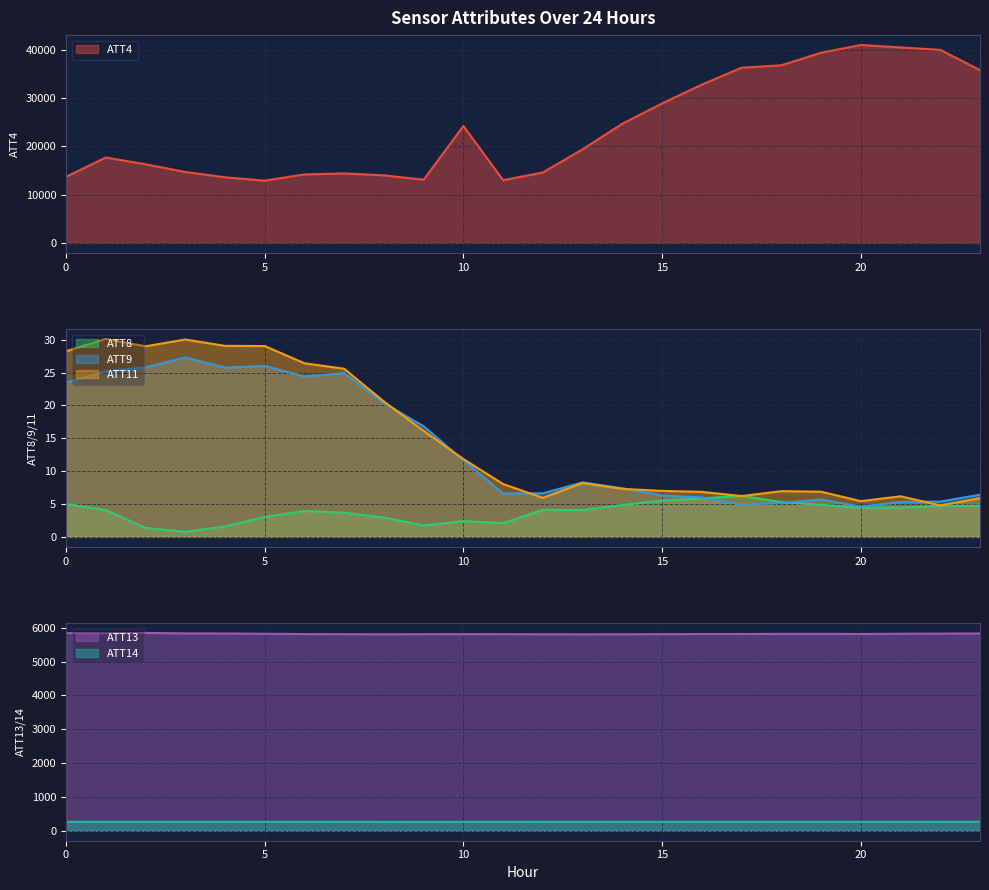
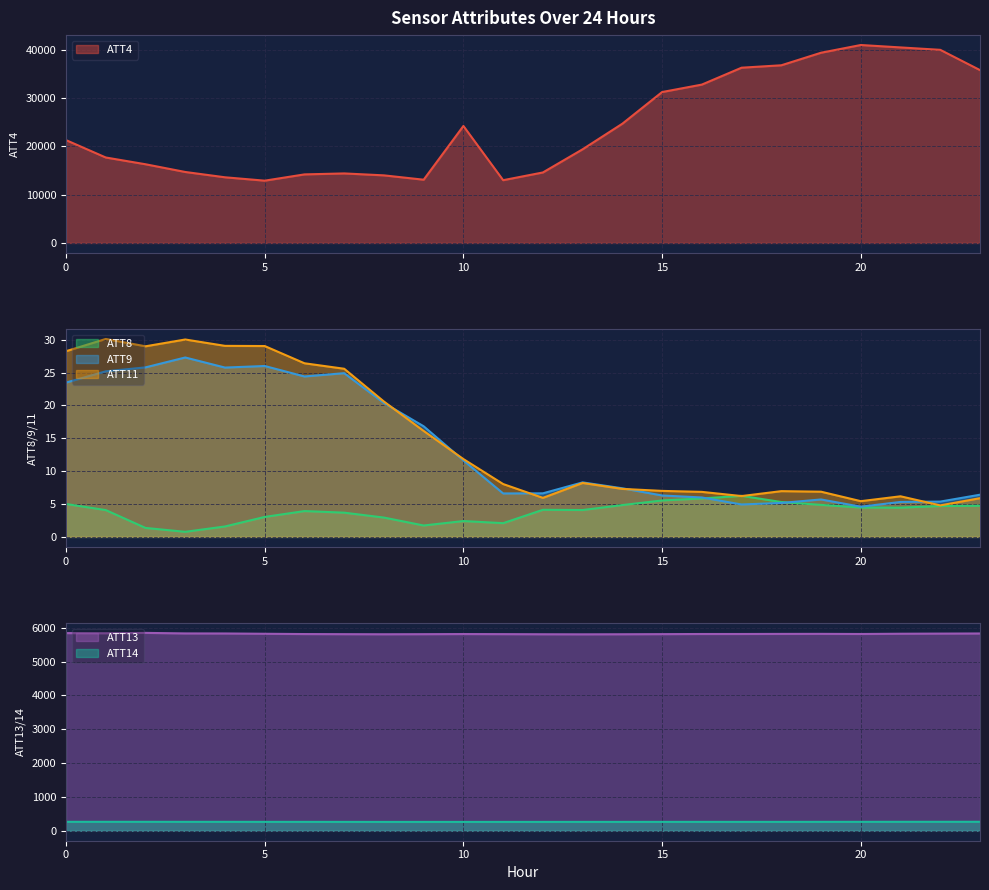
Sensor Attributes Over 24 Hours, 0: 14000 -> 21000
Sensor Attributes Over 24 Hours, 15: 29000 -> 31000
